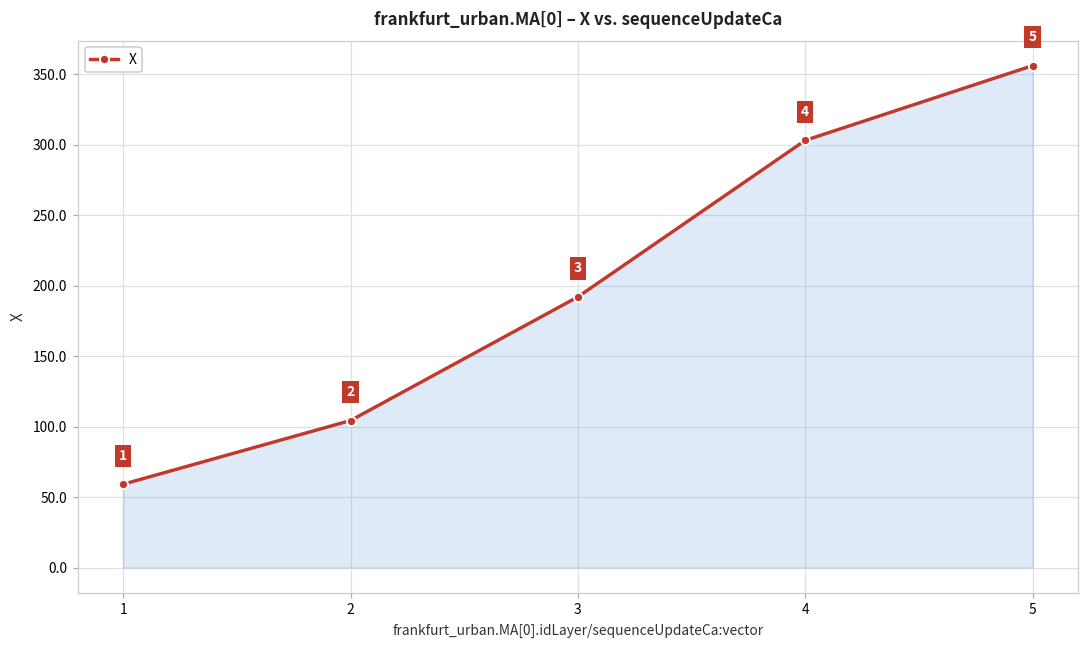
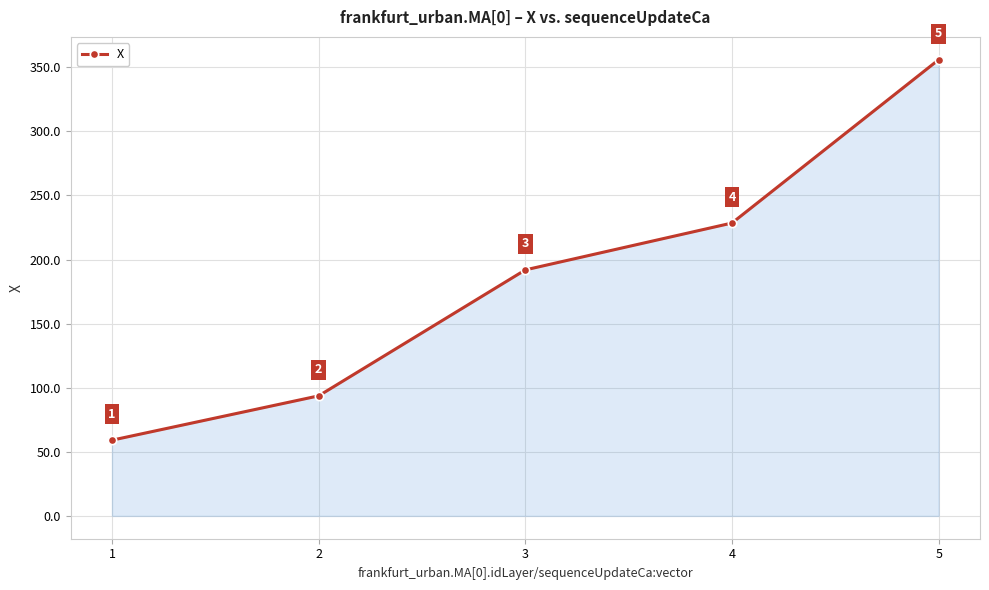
2: 104 -> 94
4: 303 -> 229
